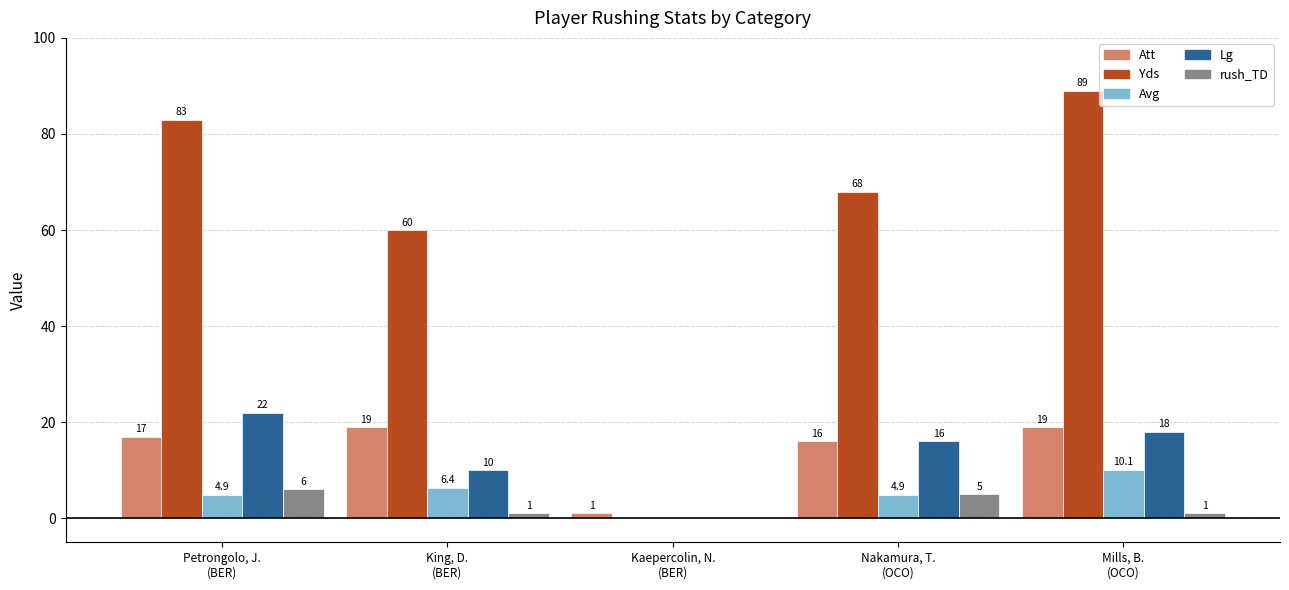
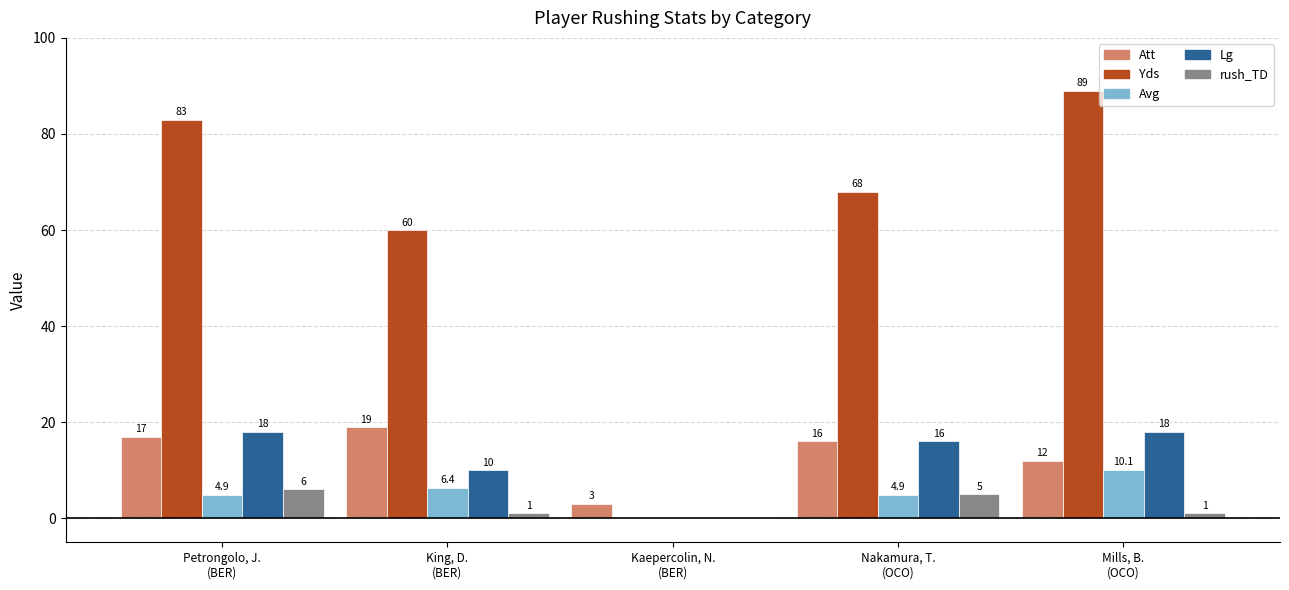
Lg, Petrongolo, J. (BER): 22 -> 18
Att, Kaepercolin, N. (BER): 1 -> 3
Att, Mills, B. (OCO): 19 -> 12
